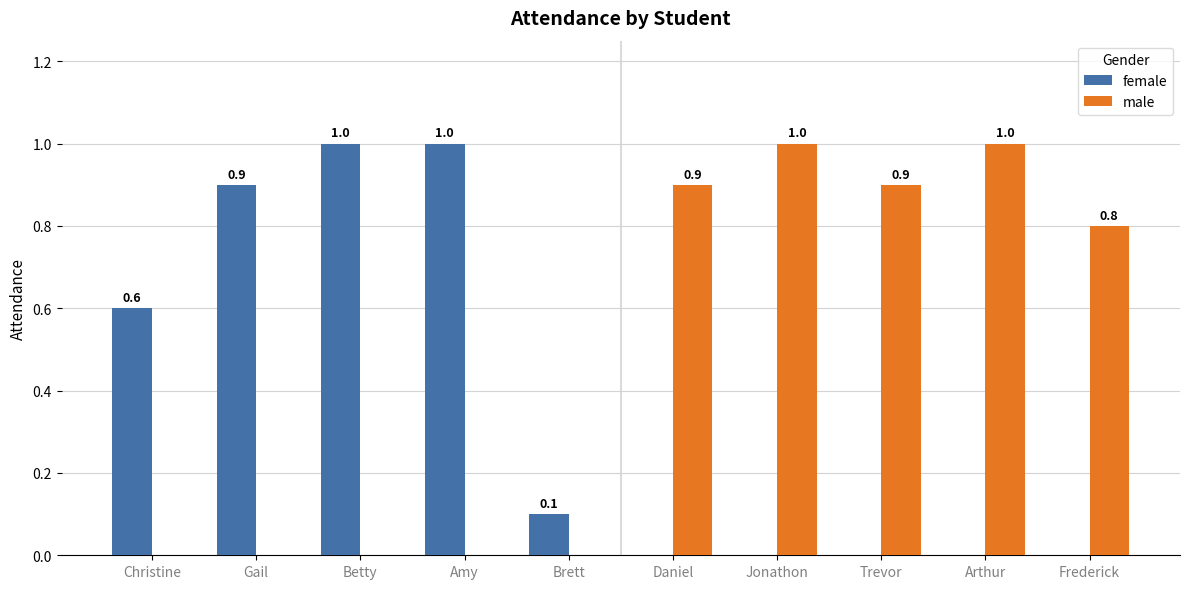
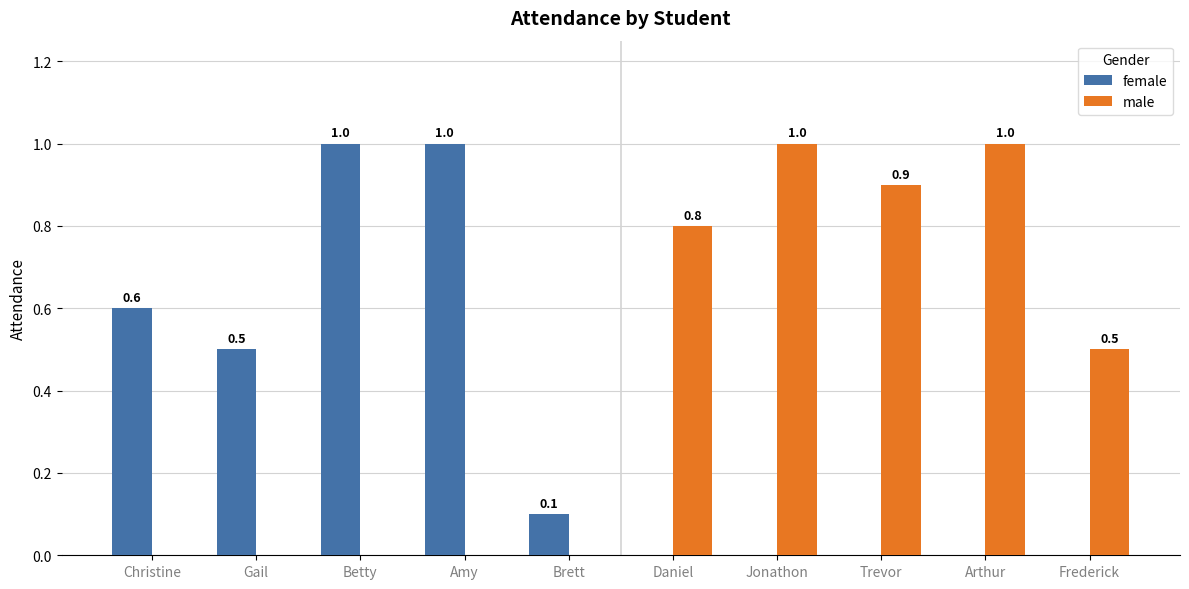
female, Gail: 0.9 -> 0.5
male, Daniel: 0.9 -> 0.8
male, Frederick: 0.8 -> 0.5
